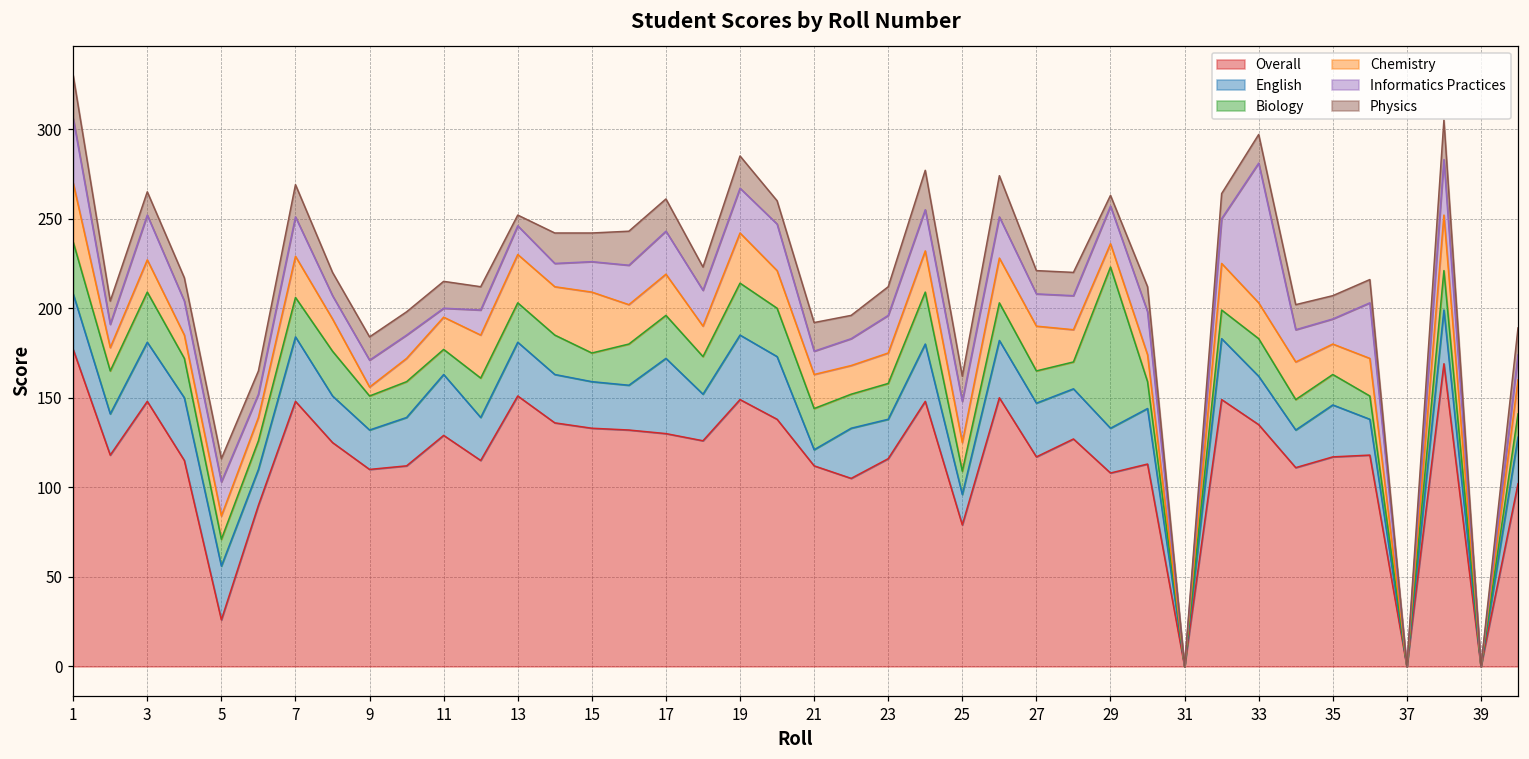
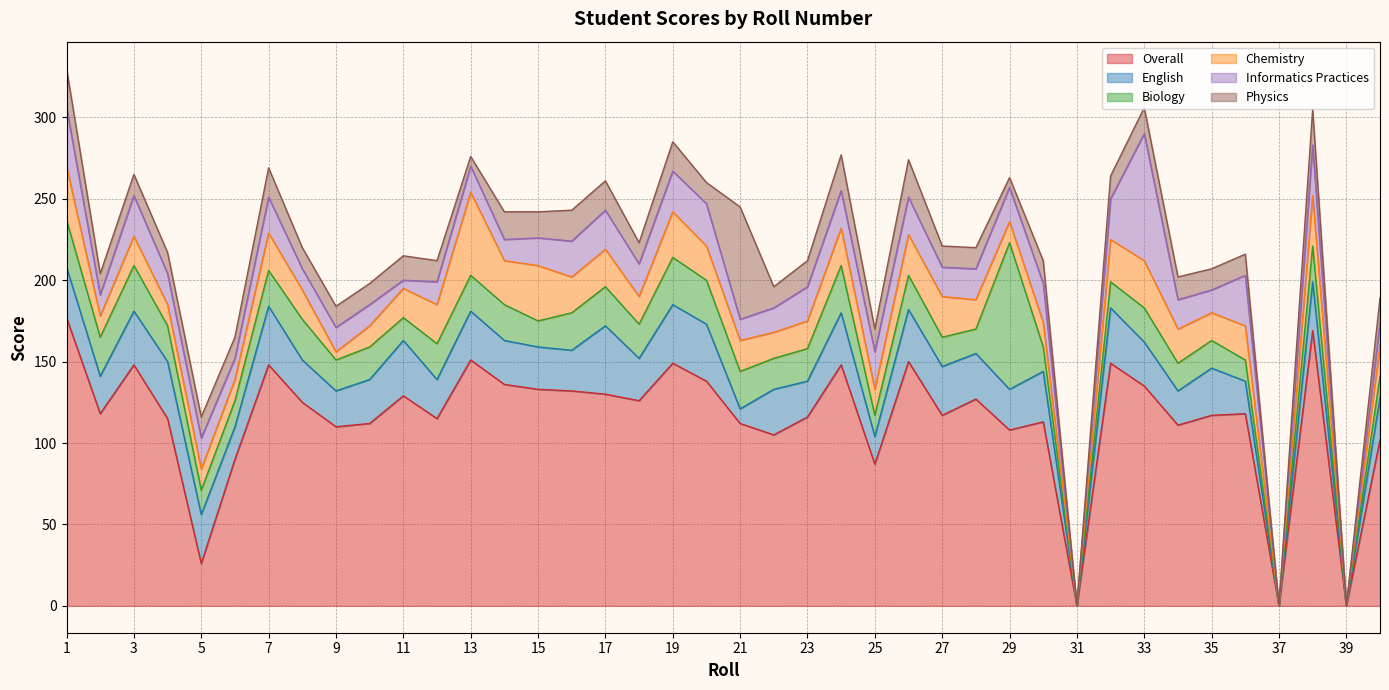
Chemistry, 13: 27 -> 51
Physics, 21: 16 -> 69
Overall, 25: 79 -> 87
Chemistry, 33: 20 -> 29
